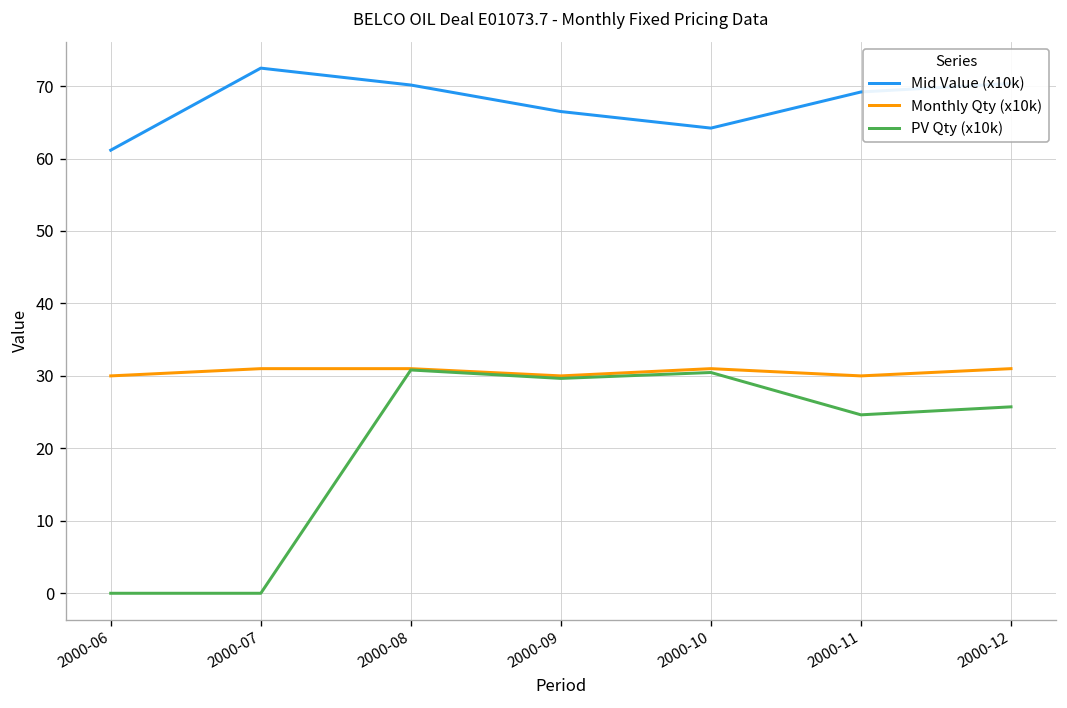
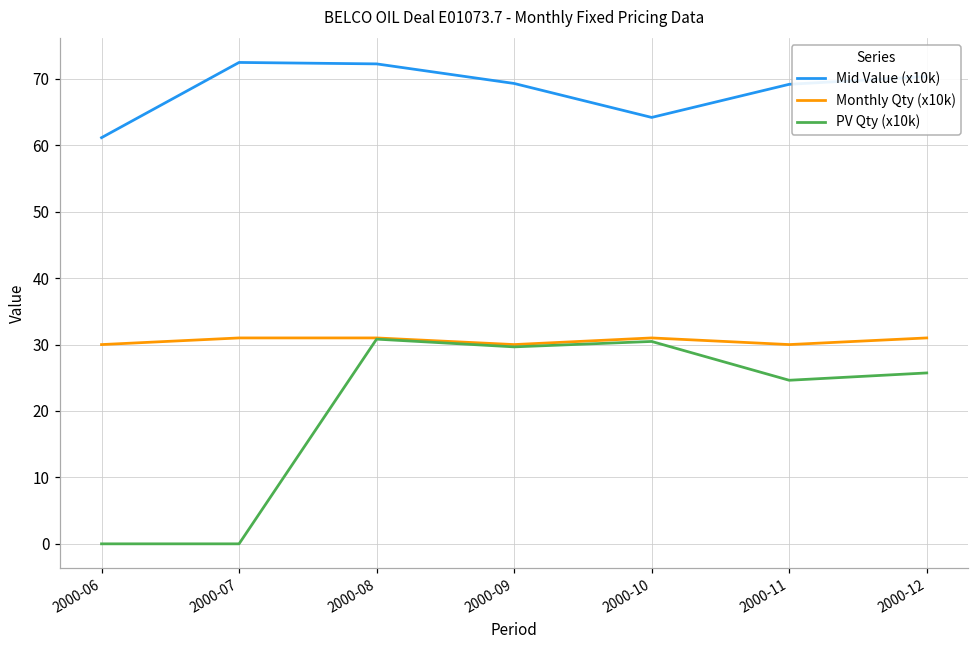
Mid Value (x10k), 2000-08: 70 -> 72
Mid Value (x10k), 2000-09: 66 -> 69
